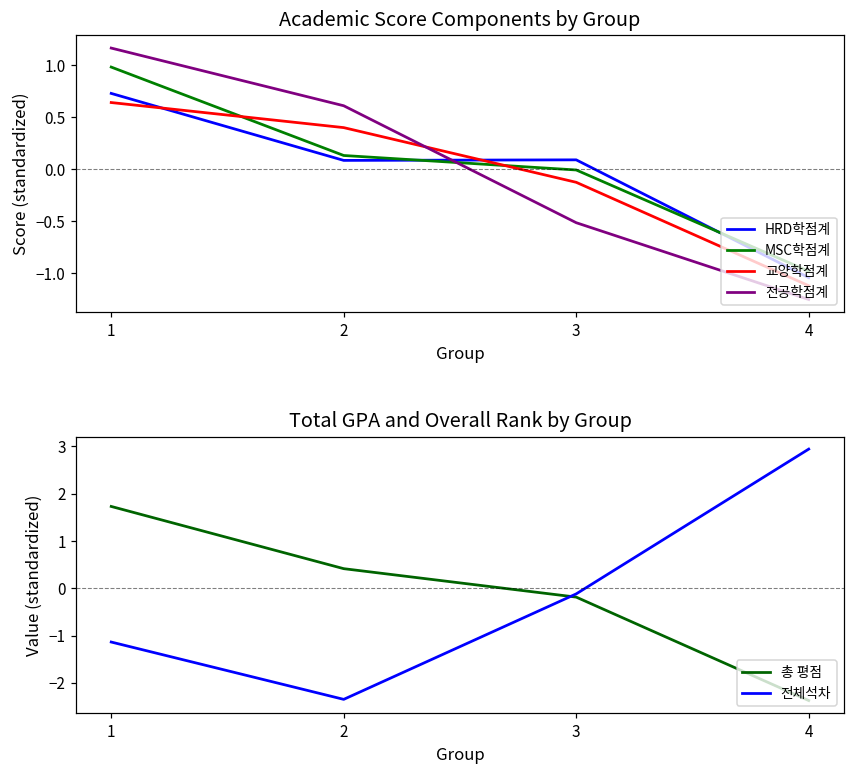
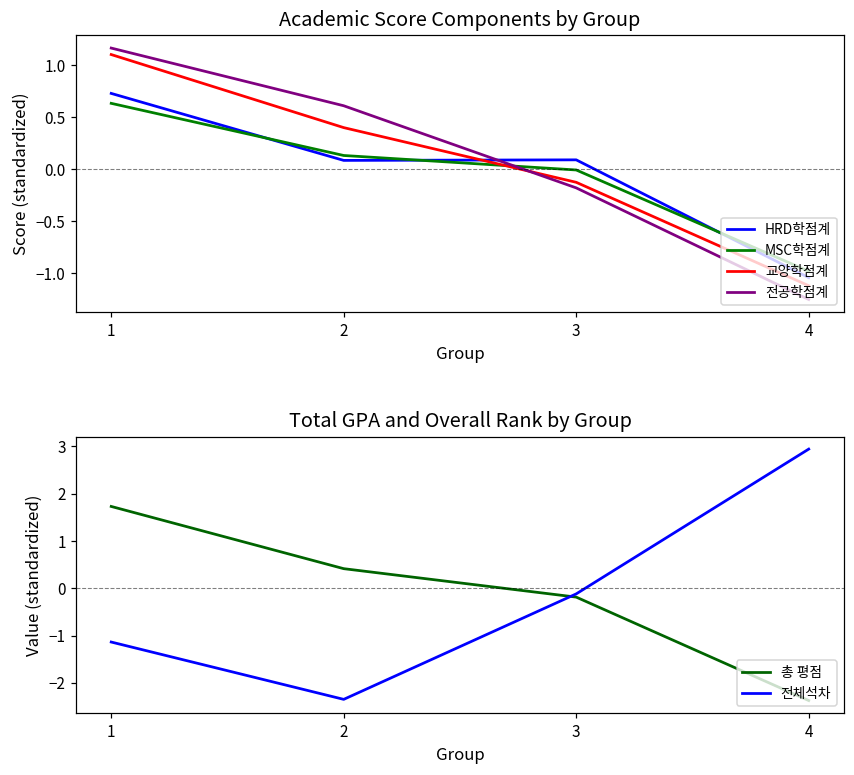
Academic Score Components by Group, MSC학점계, 1: 1.0 -> 0.6
Academic Score Components by Group, 교양학점계, 1: 0.6 -> 1.1
Academic Score Components by Group, 전공학점계, 3: -0.5 -> -0.2
